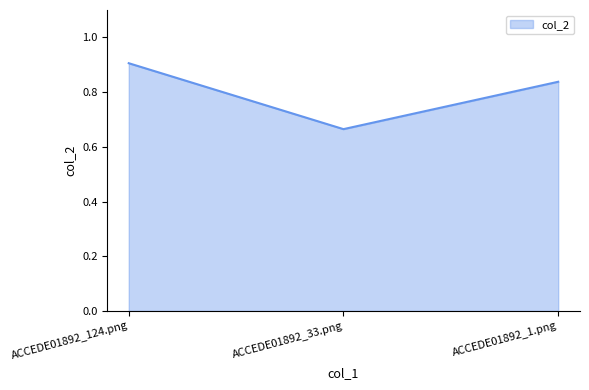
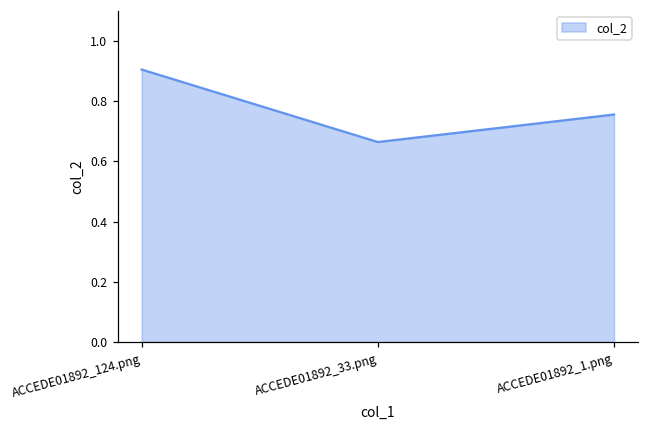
ACCEDE01892_1.png: 0.84 -> 0.76
